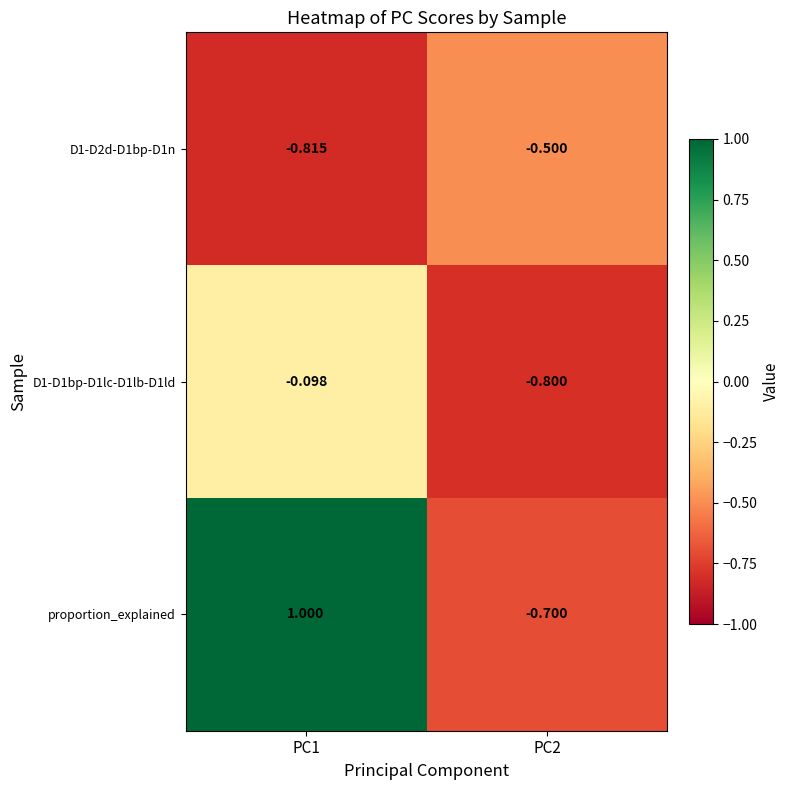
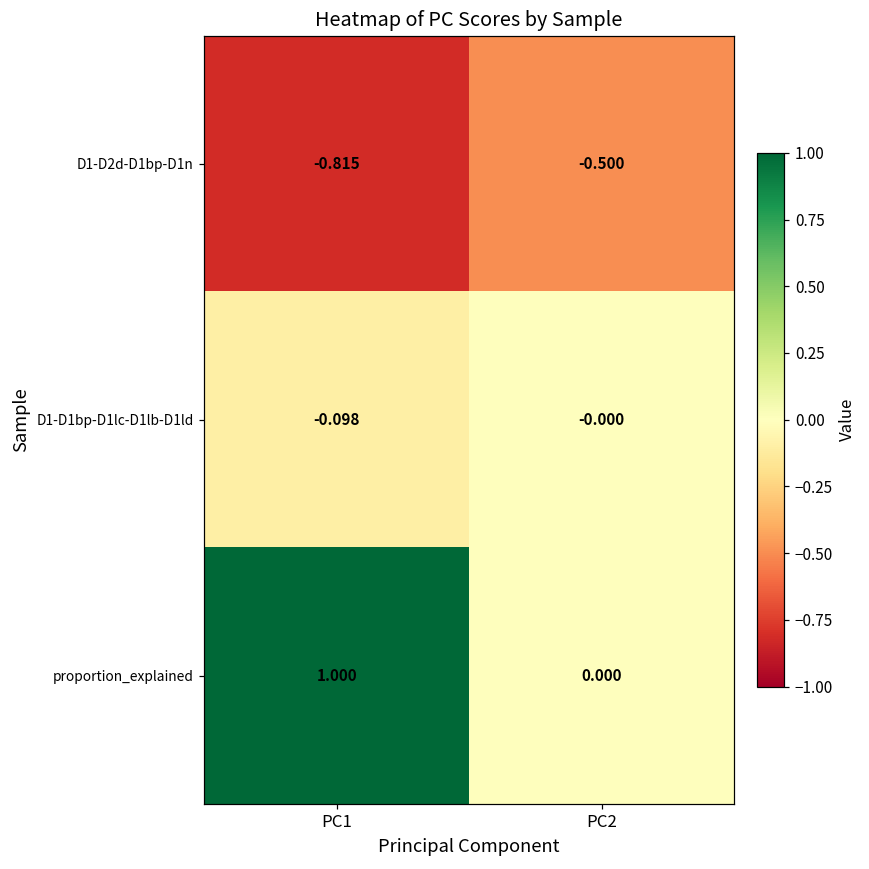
D1-D1bp-D1lc-D1lb-D1ld, PC2: -0.800 -> -0.000
proportion_explained, PC2: -0.700 -> 0.000
